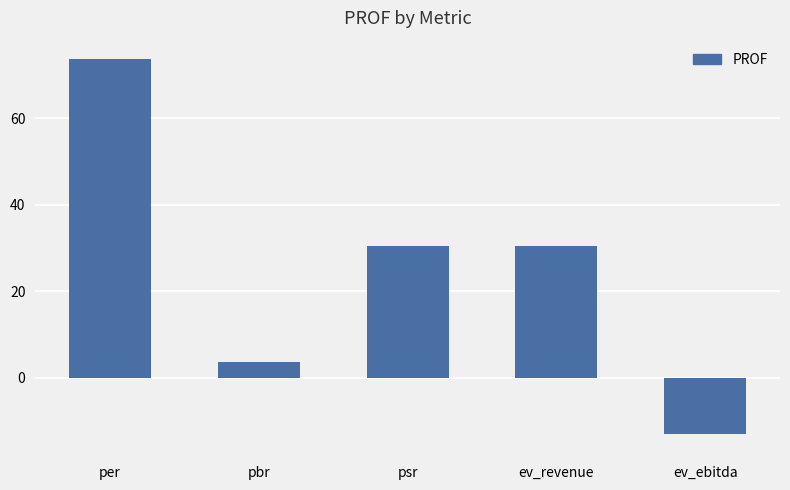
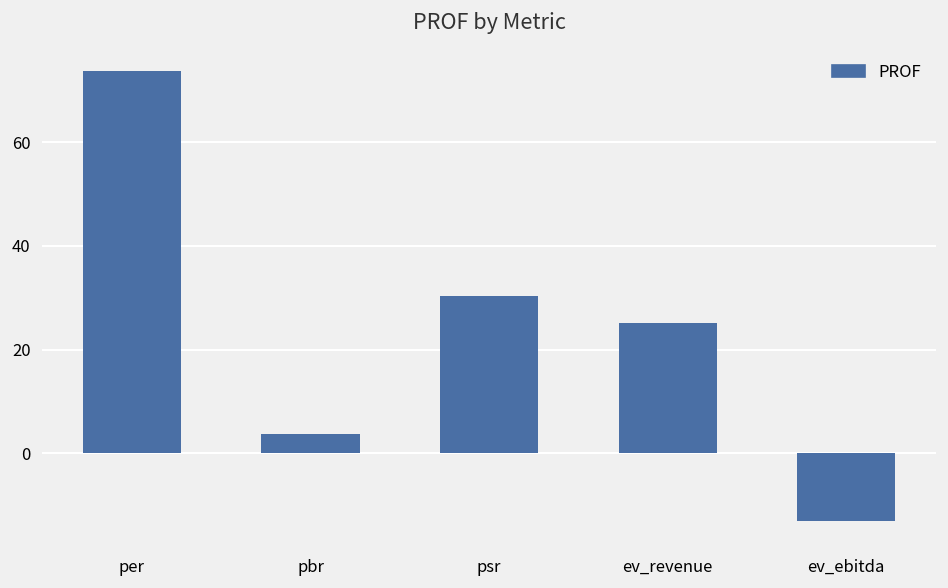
ev_revenue: 31 -> 25
